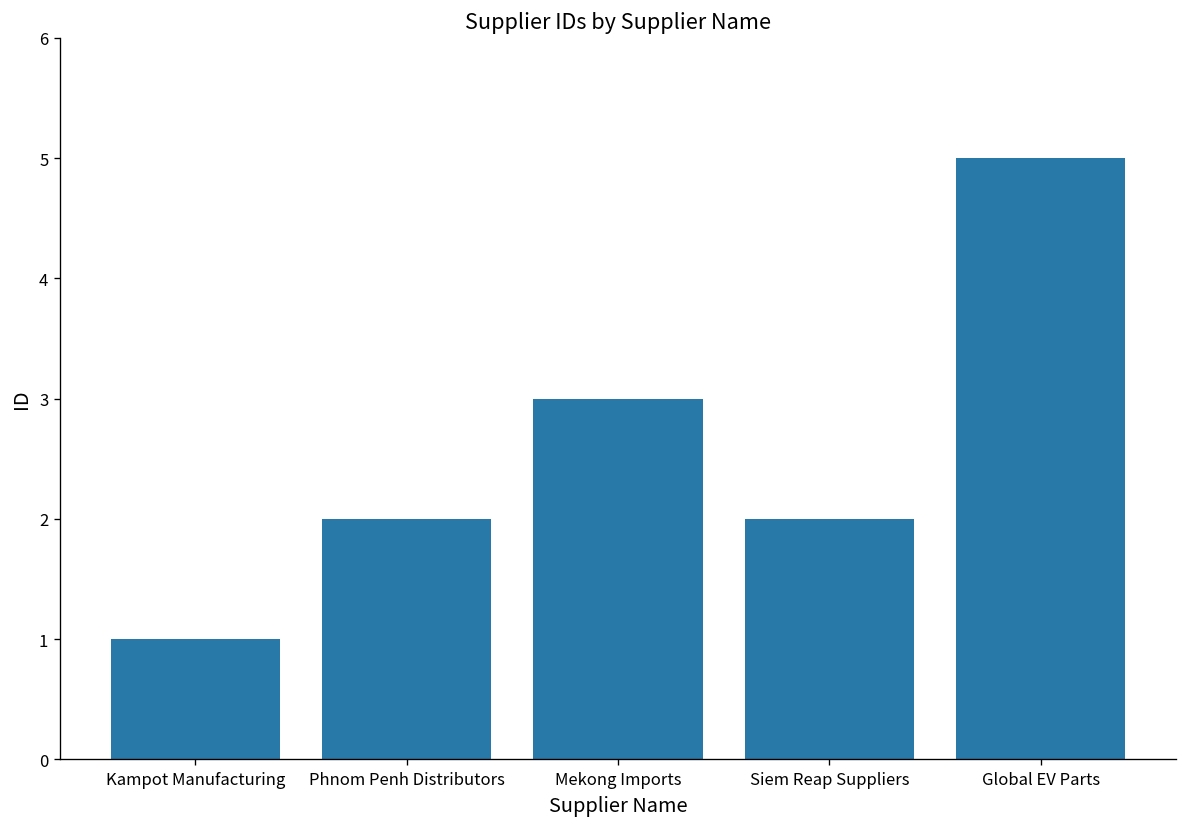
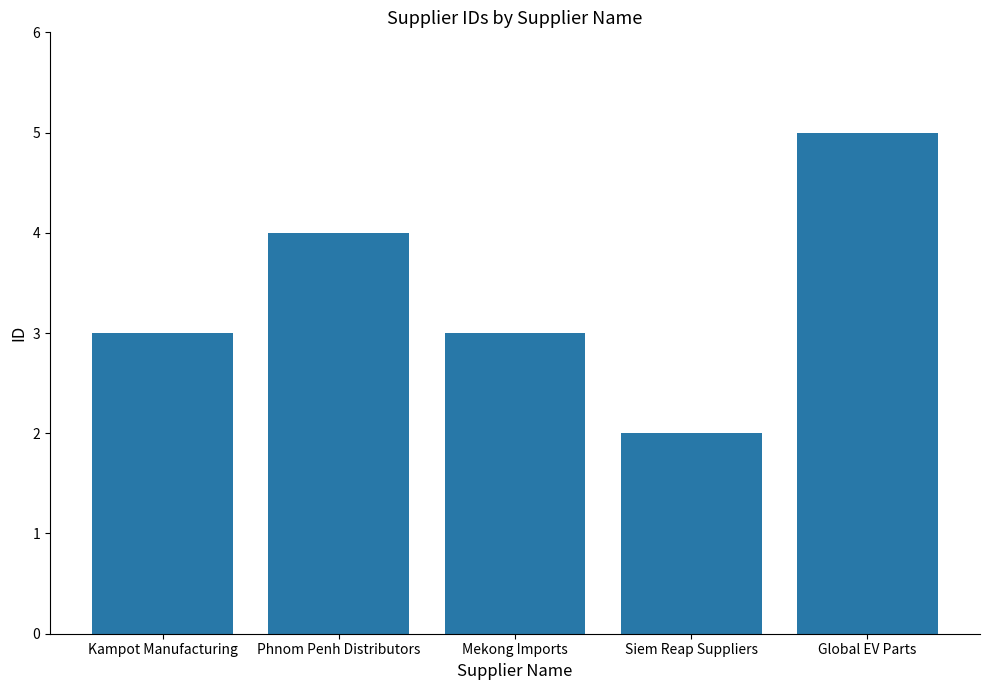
Kampot Manufacturing: 1 -> 3
Phnom Penh Distributors: 2 -> 4
